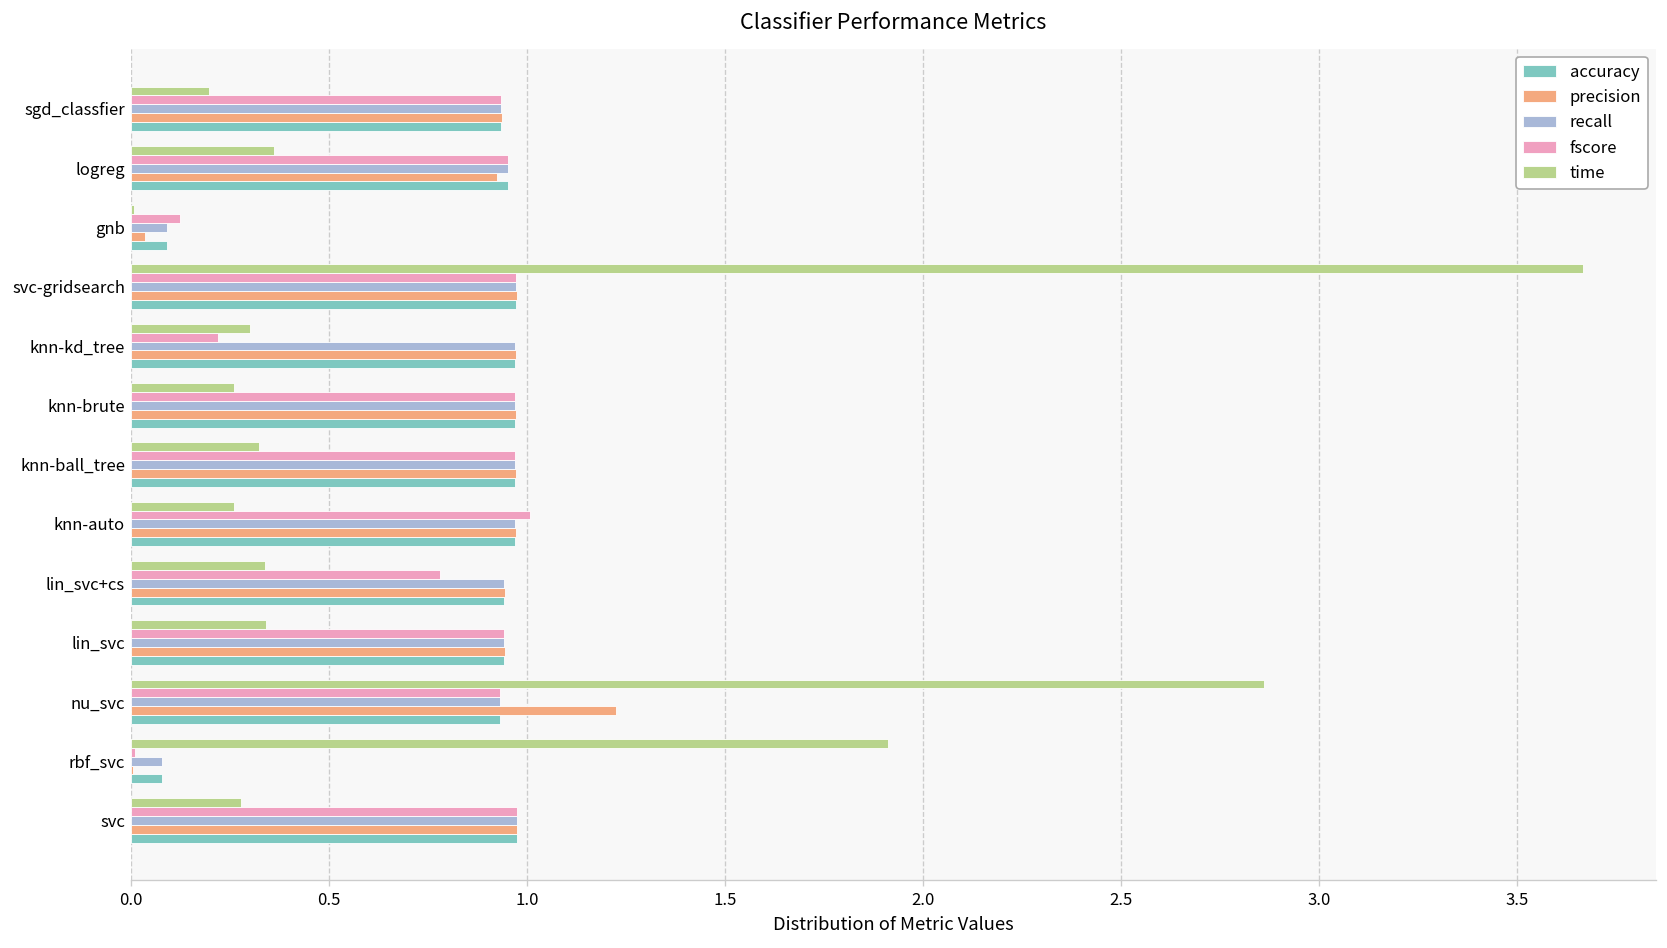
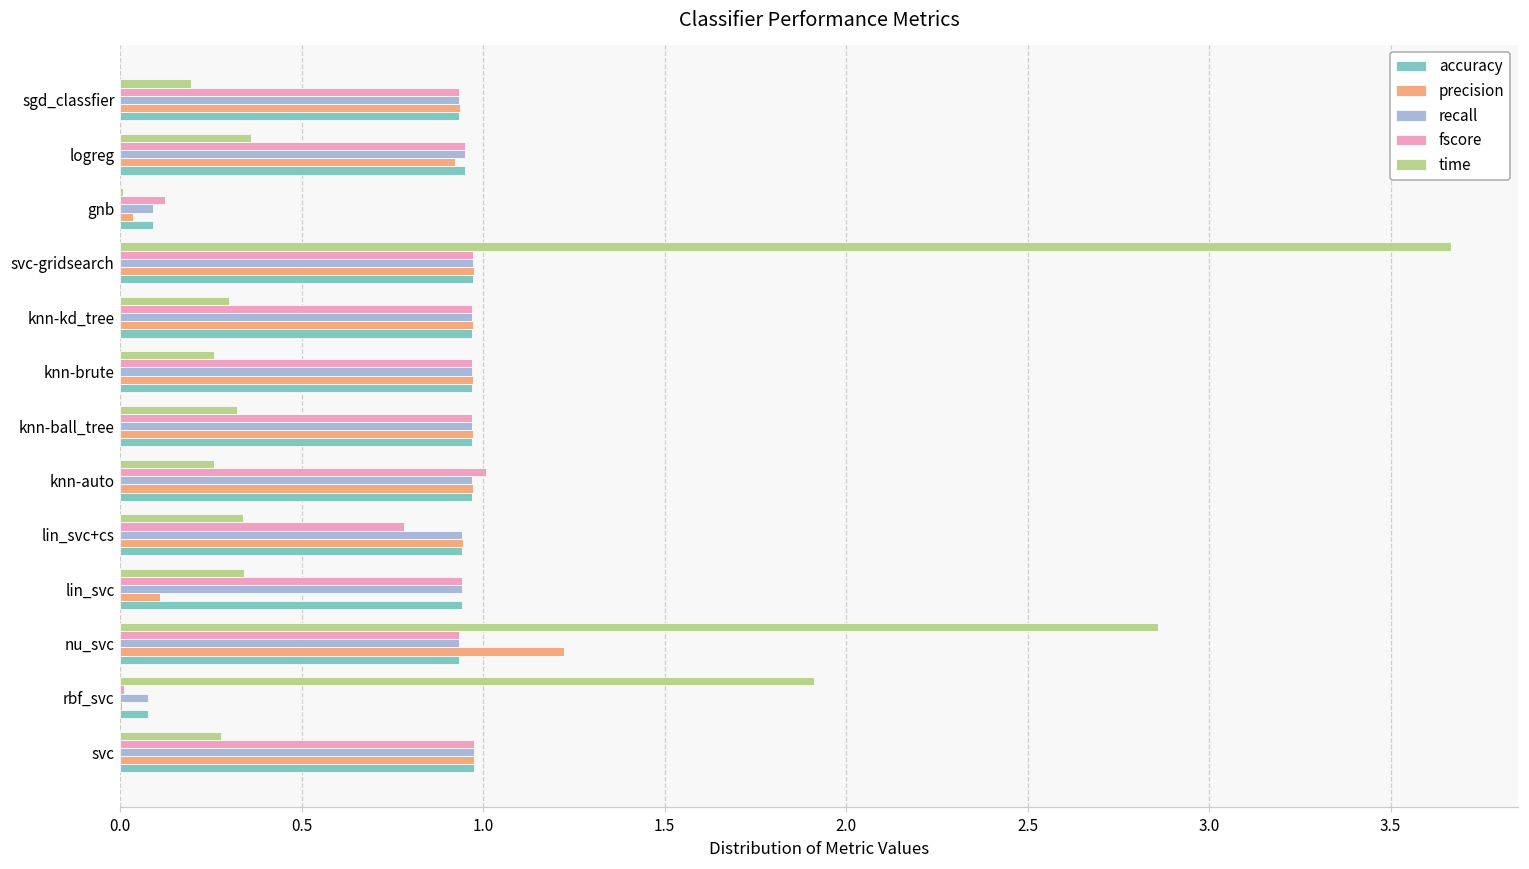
fscore, knn-kd_tree: 0.22 -> 0.97
precision, lin_svc: 0.95 -> 0.11
